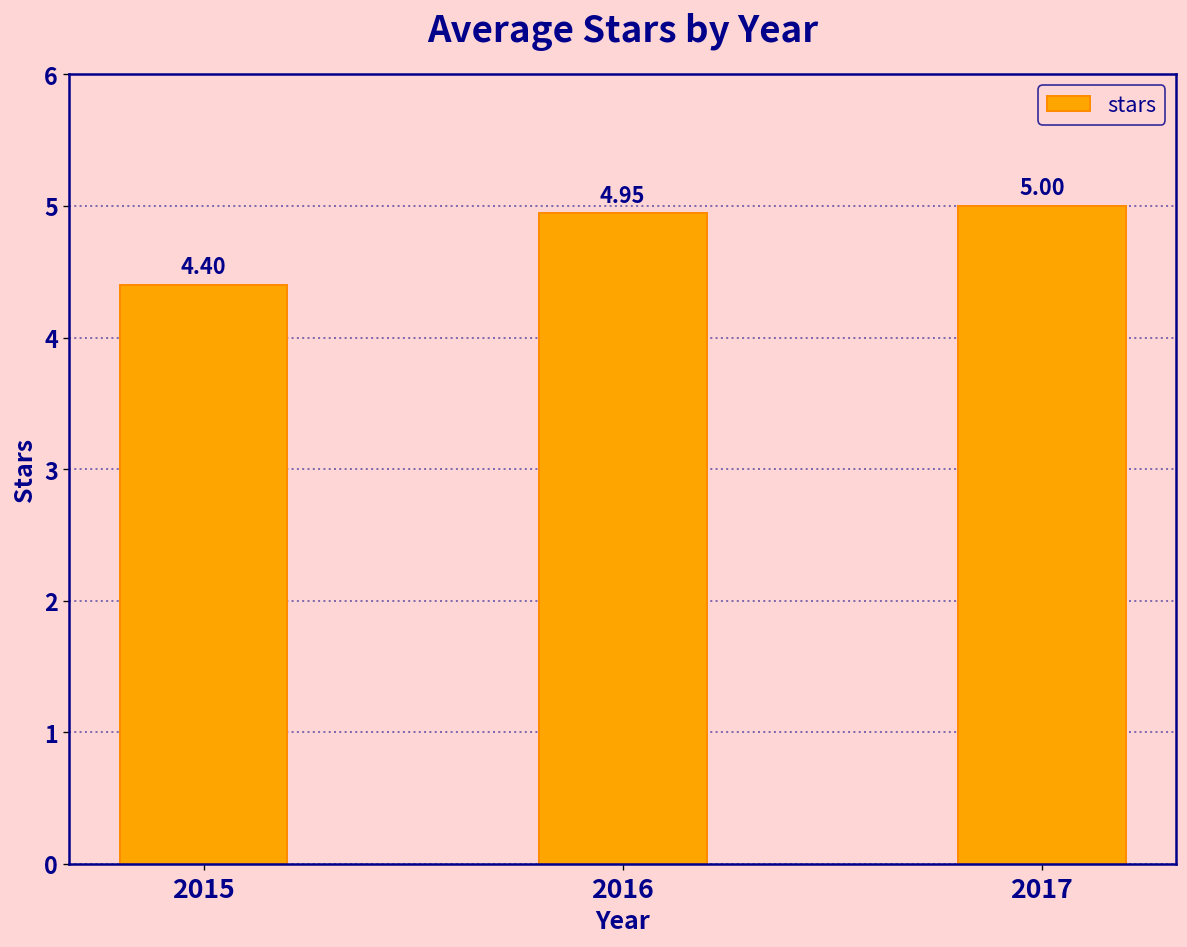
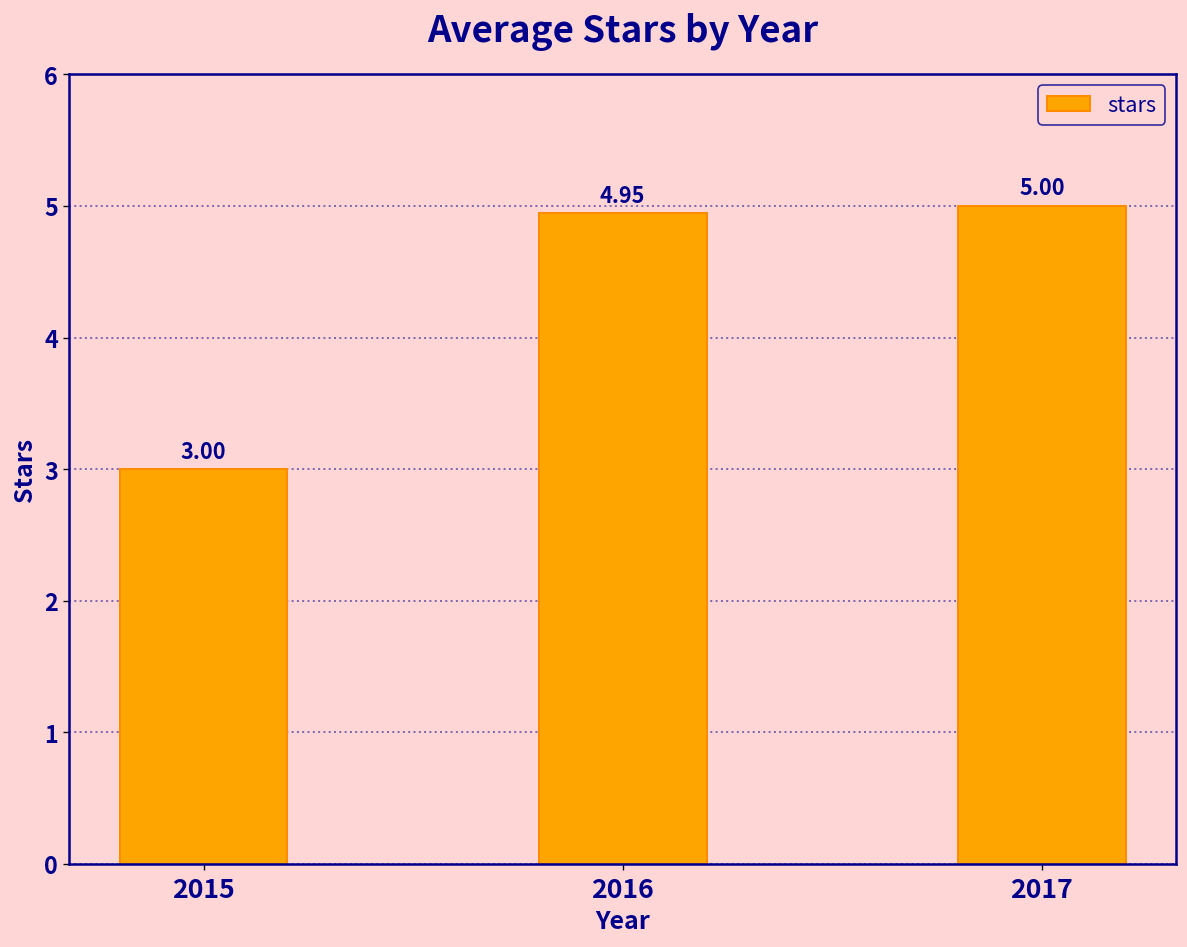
2015: 4.40 -> 3.00
